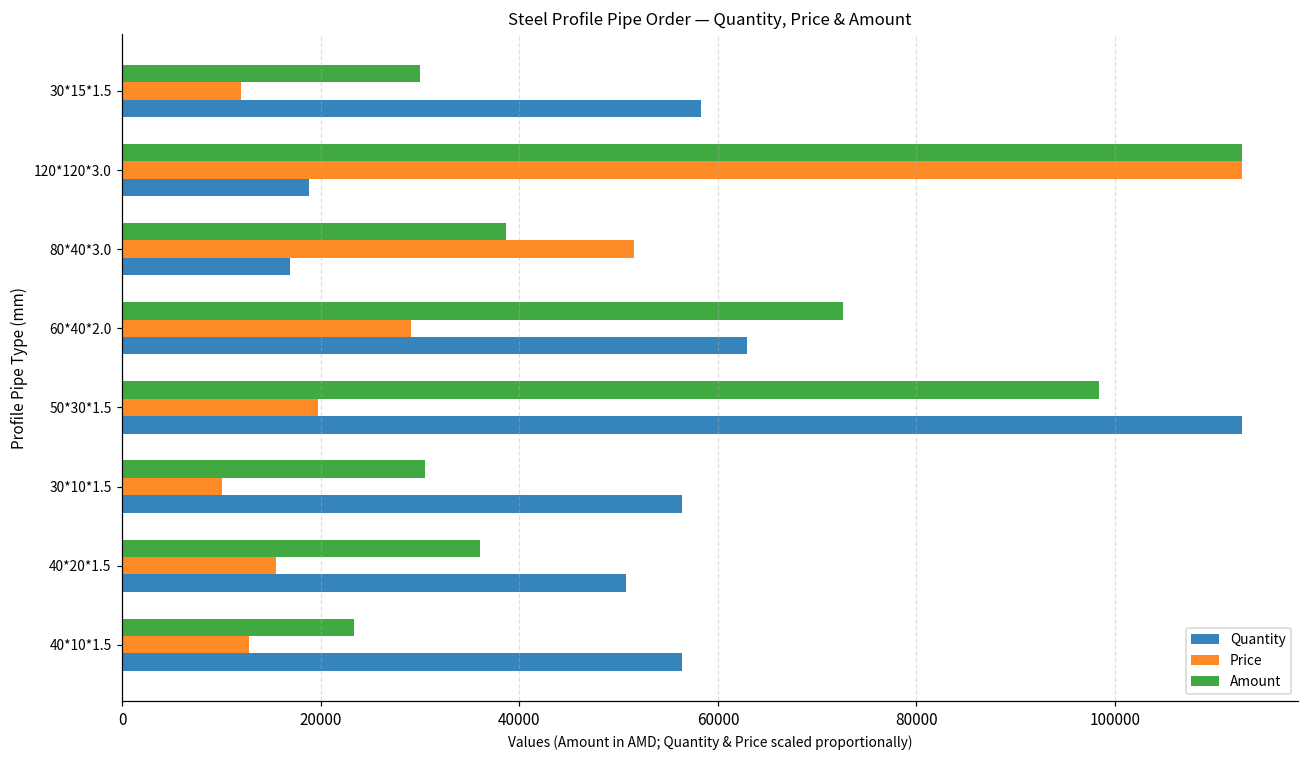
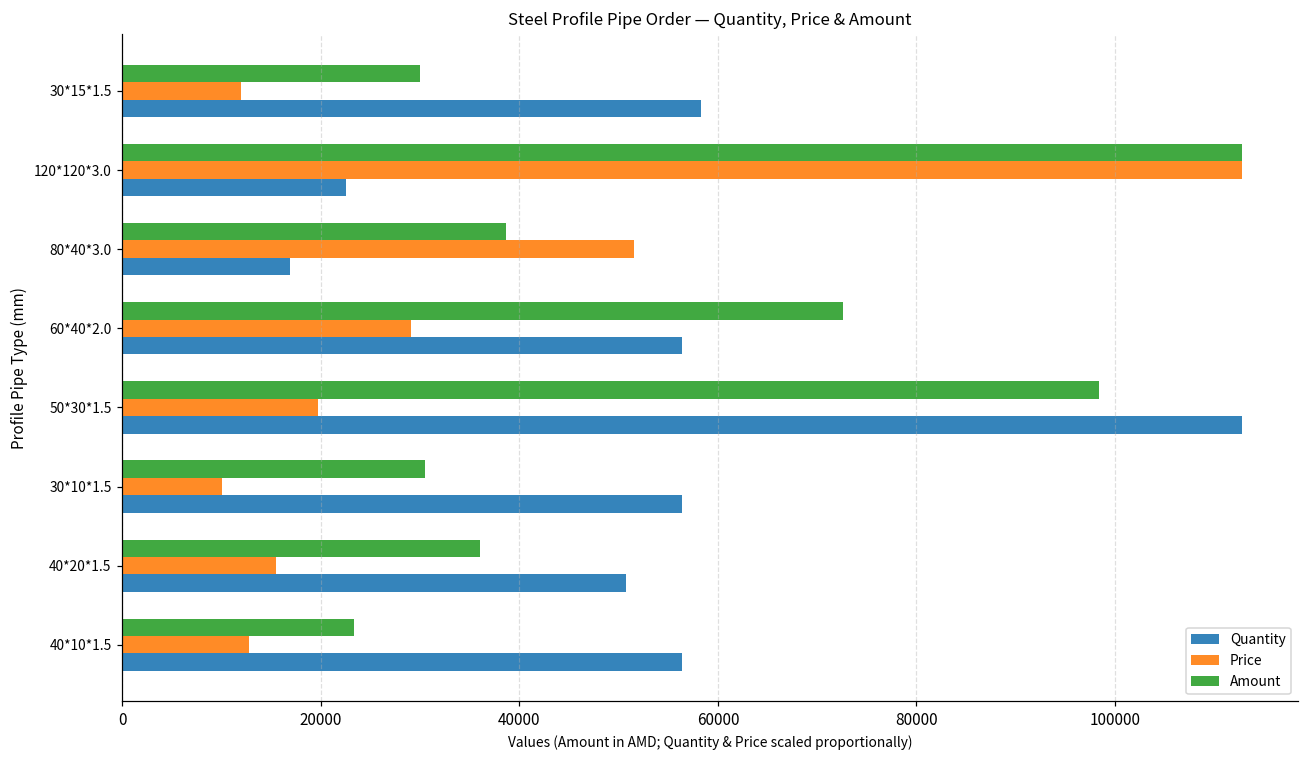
Quantity, 120*120*3.0: 19000 -> 23000
Quantity, 60*40*2.0: 63000 -> 56000
